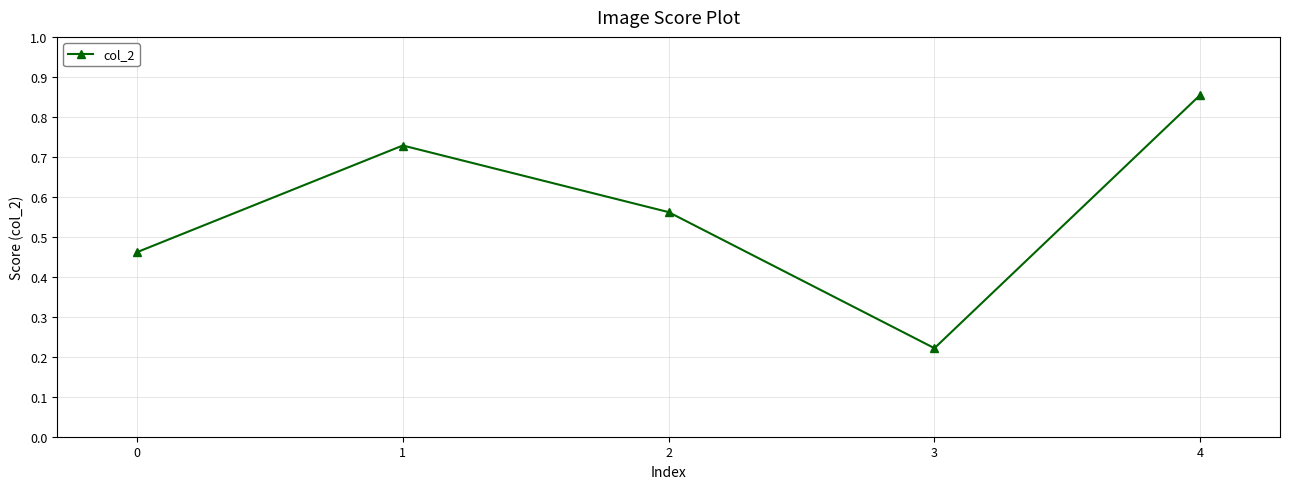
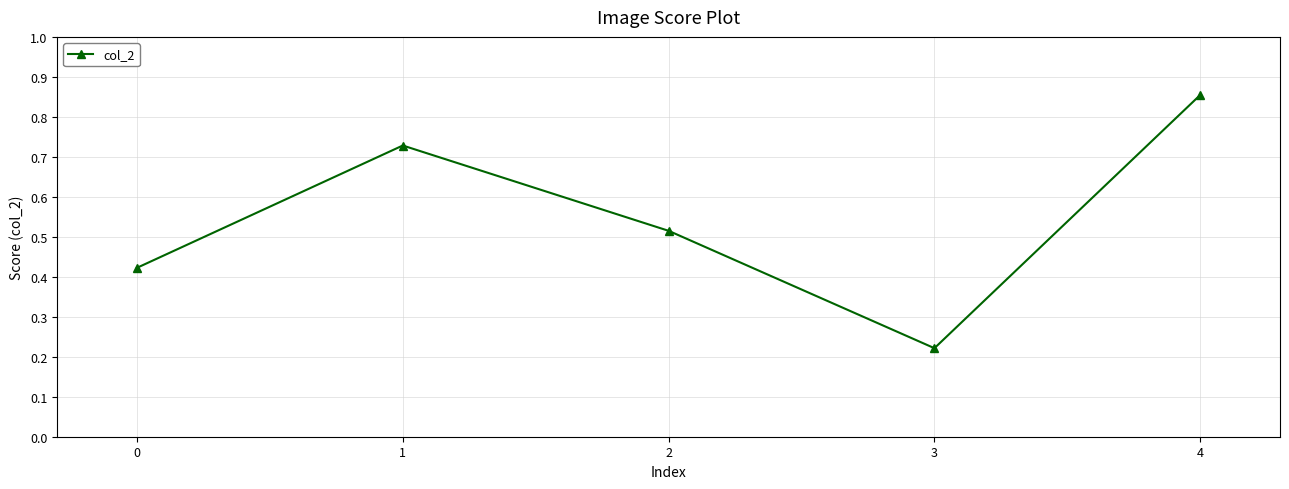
0: 0.46 -> 0.42
2: 0.56 -> 0.52
